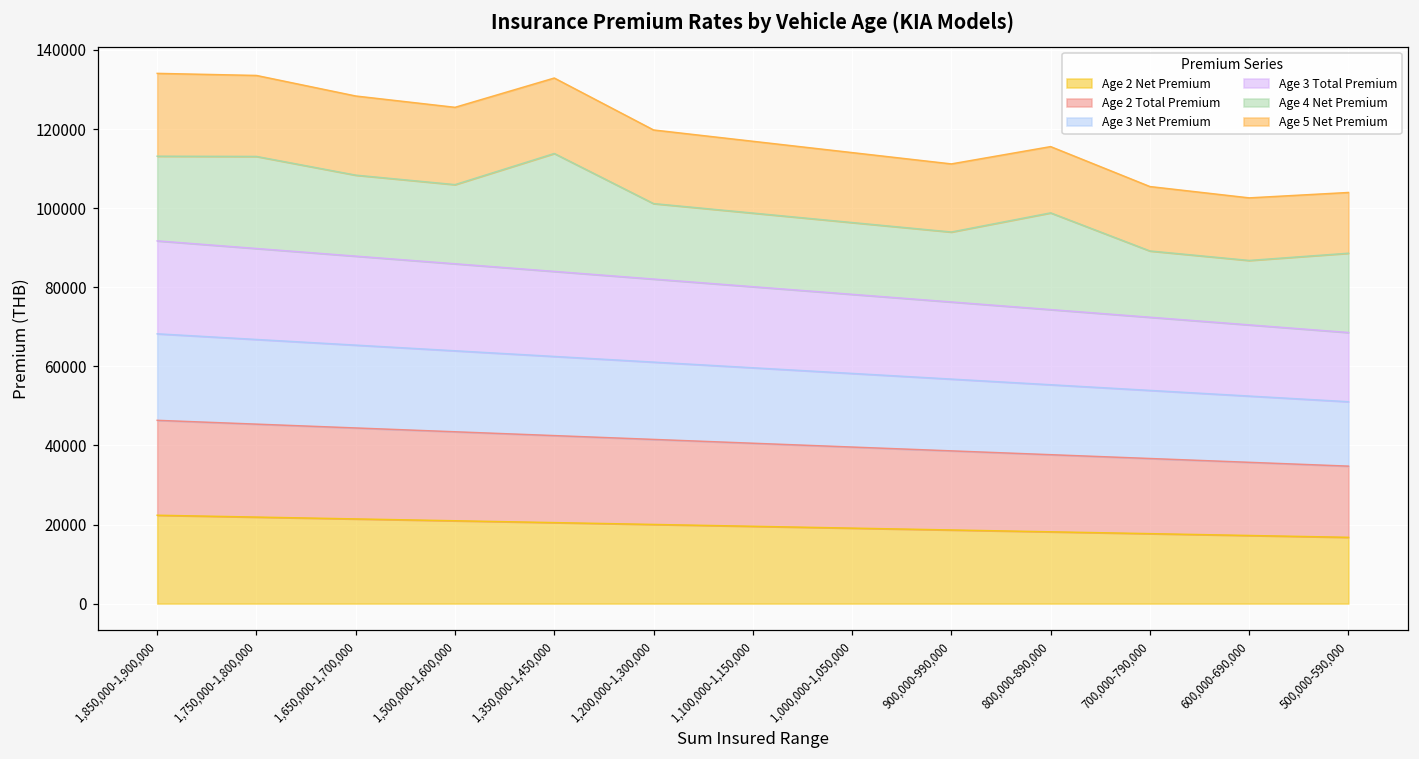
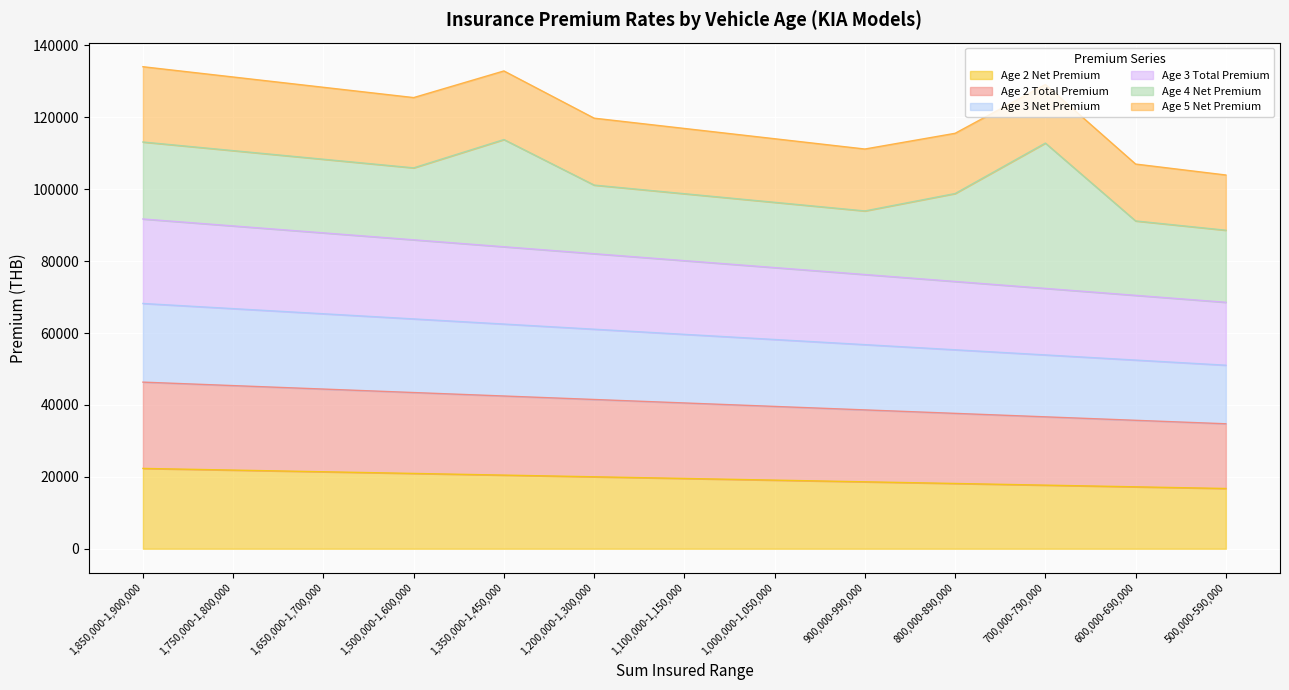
Age 4 Net Premium, 1,750,000-1,800,000: 23000 -> 21000
Age 4 Net Premium, 700,000-790,000: 17000 -> 40000
Age 4 Net Premium, 600,000-690,000: 16000 -> 21000
